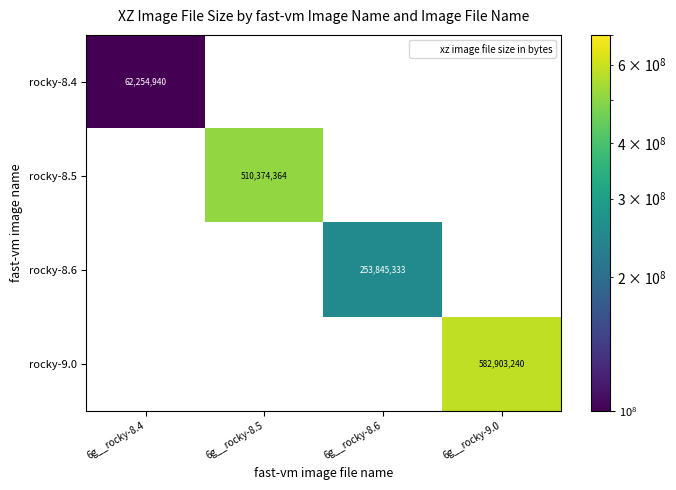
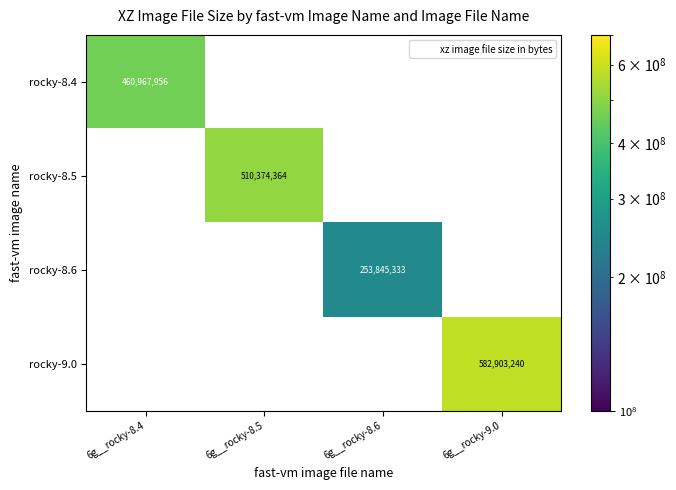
rocky-8.4, 6g__rocky-8.4: 62,254,940 -> 460,967,956
